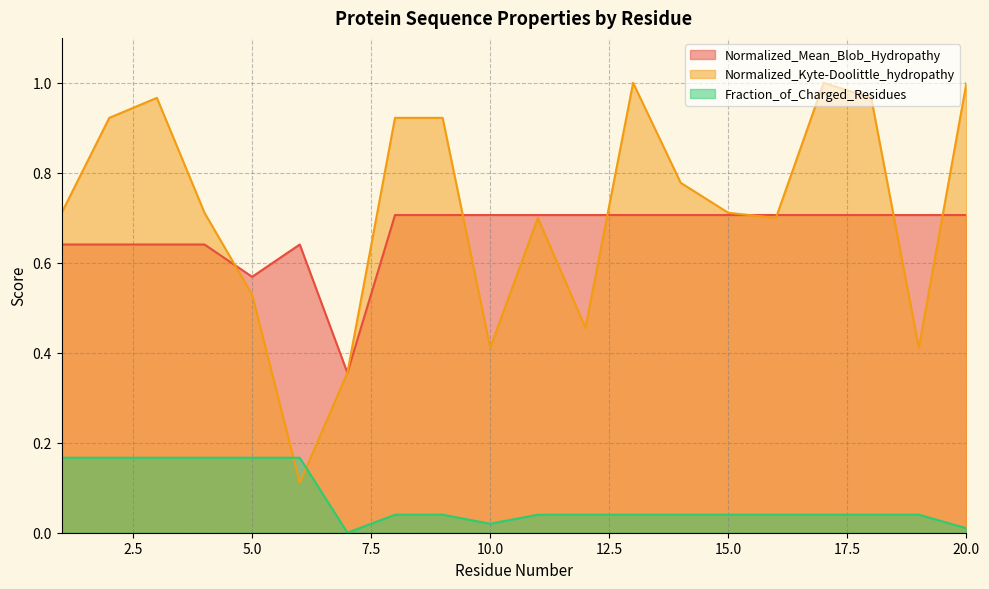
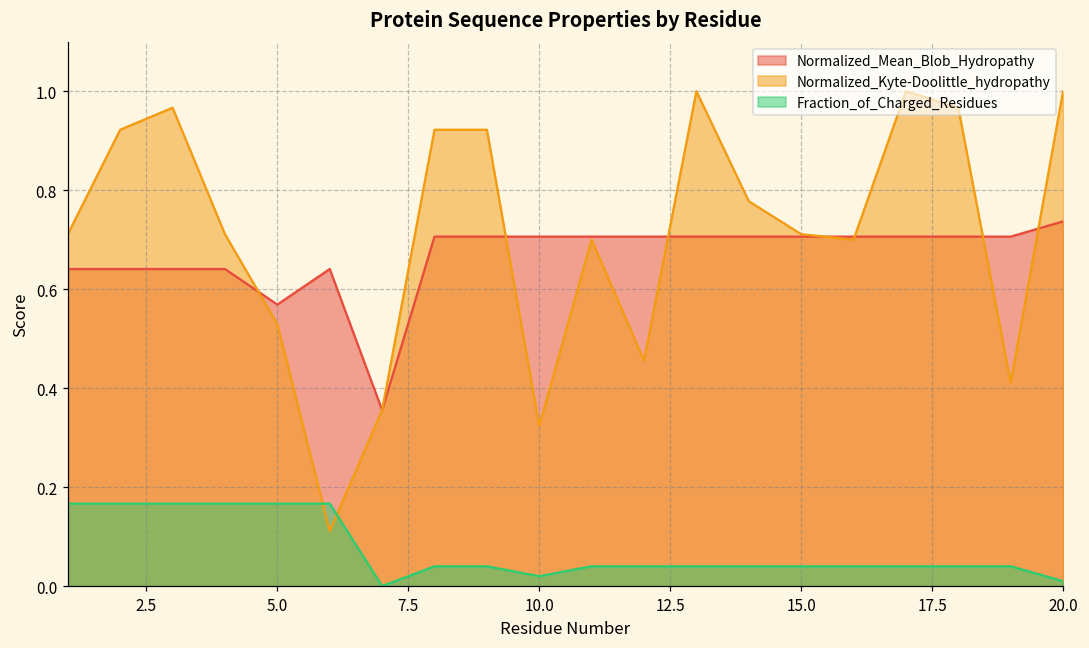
Normalized_Kyte-Doolittle_hydropathy, 10.0: 0.41 -> 0.32
Normalized_Mean_Blob_Hydropathy, 20.0: 0.71 -> 0.74
